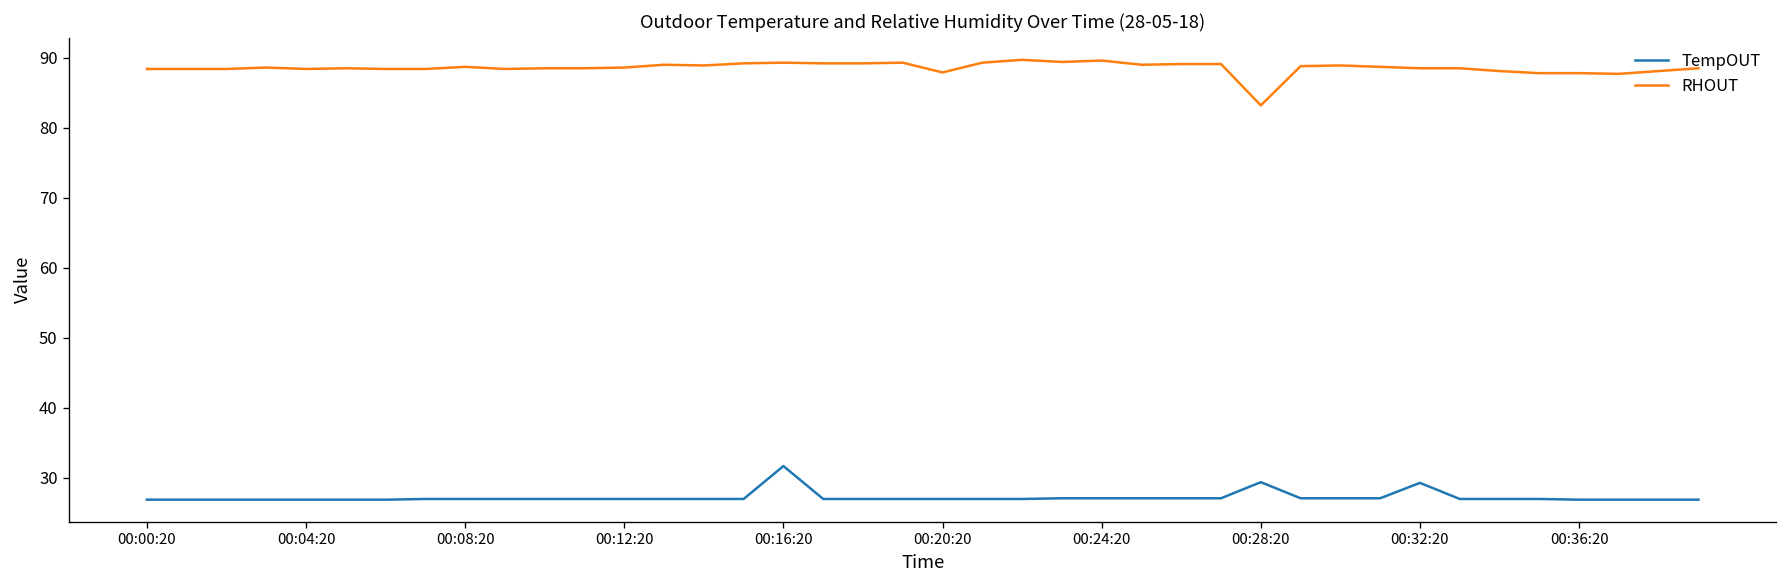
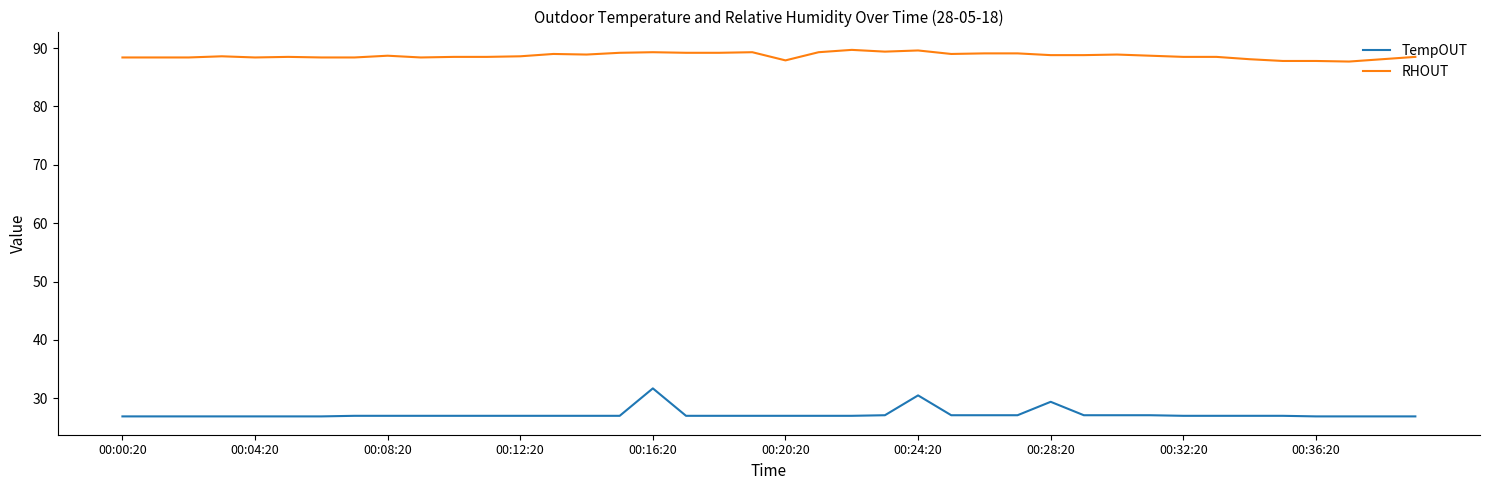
TempOUT, 00:24:20: 27 -> 31
RHOUT, 00:28:20: 83 -> 89
TempOUT, 00:32:20: 29 -> 27
